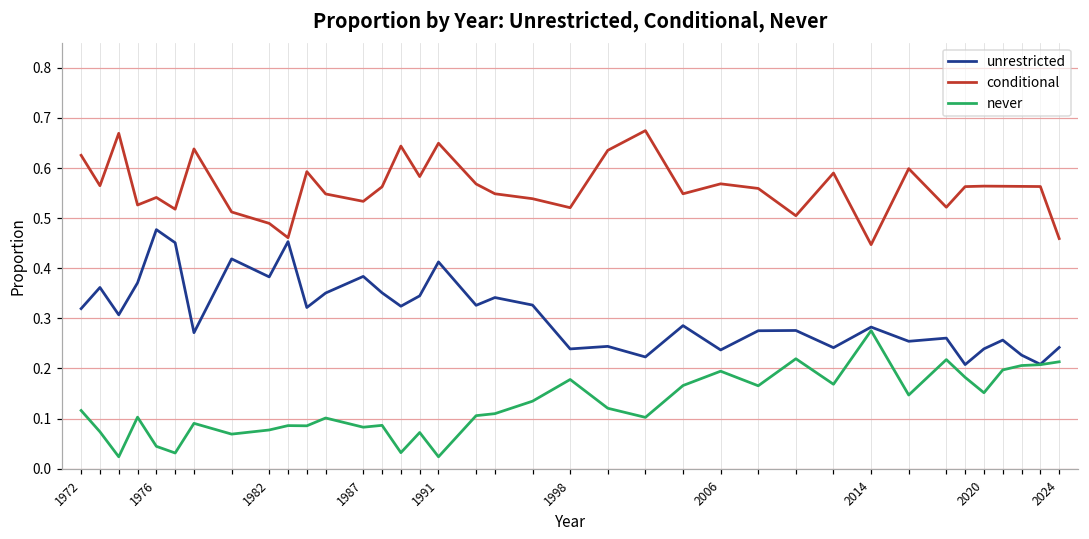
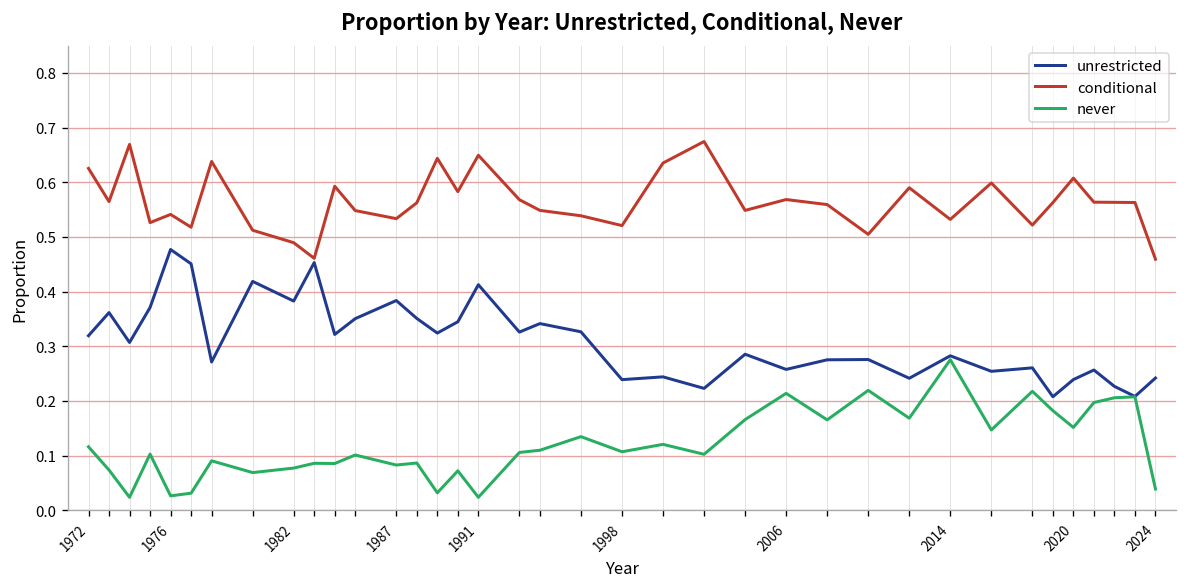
never, 1976: 0.04 -> 0.03
never, 1998: 0.18 -> 0.11
unrestricted, 2006: 0.24 -> 0.26
never, 2006: 0.19 -> 0.21
conditional, 2014: 0.45 -> 0.53
conditional, 2020: 0.56 -> 0.61
never, 2024: 0.21 -> 0.04
